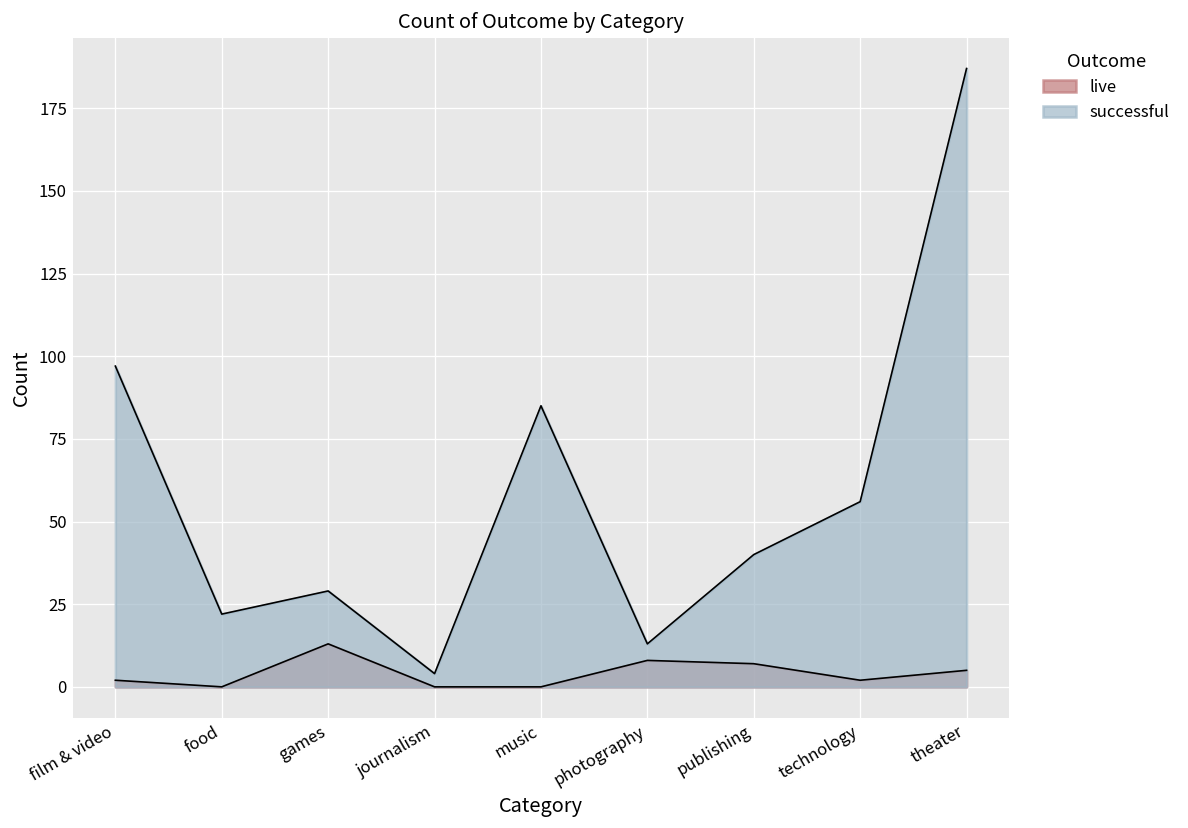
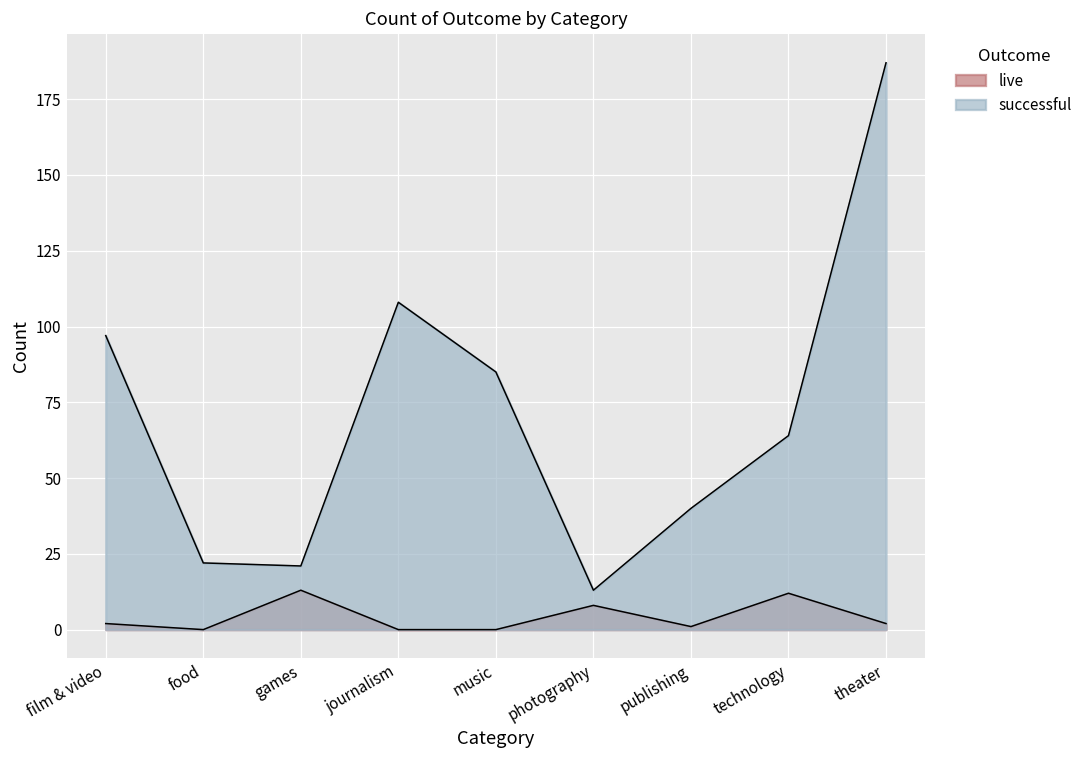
successful, games: 29 -> 21
successful, journalism: 4 -> 108
live, publishing: 7 -> 1
live, technology: 2 -> 12
successful, technology: 56 -> 64
live, theater: 5 -> 2
